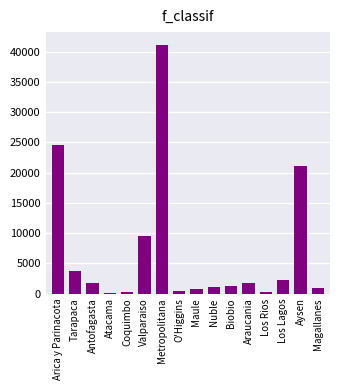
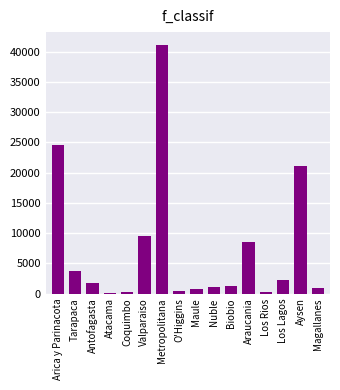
Araucania: 2000 -> 9000
